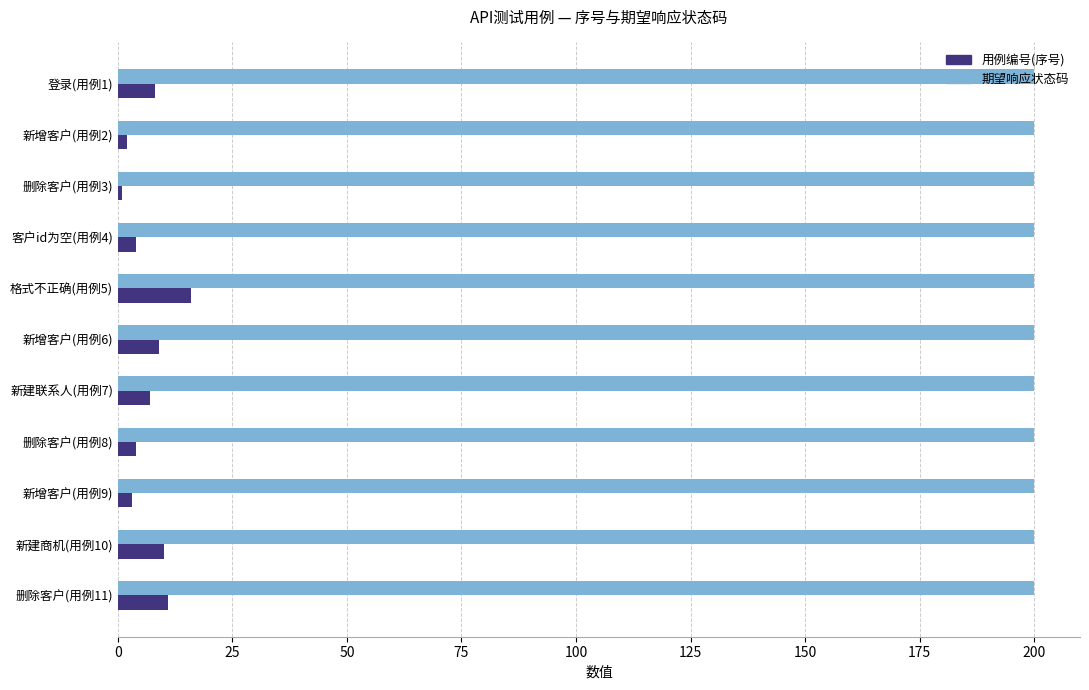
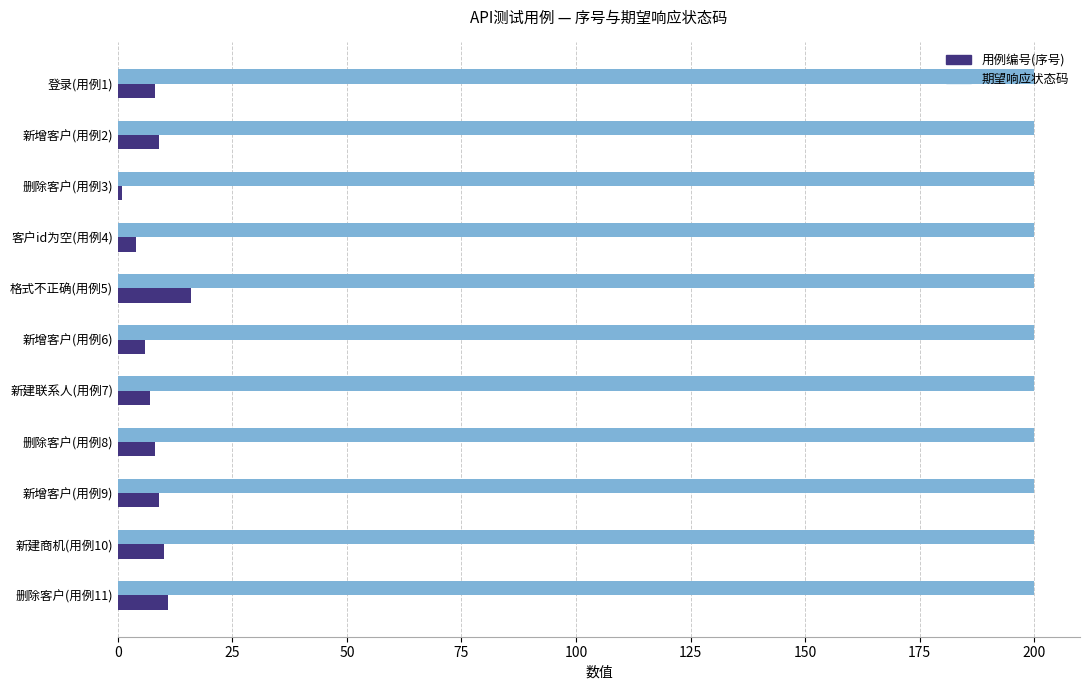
用例编号(序号), 新增客户(用例2): 2 -> 9
用例编号(序号), 新增客户(用例6): 9 -> 6
用例编号(序号), 删除客户(用例8): 4 -> 8
用例编号(序号), 新增客户(用例9): 3 -> 9
